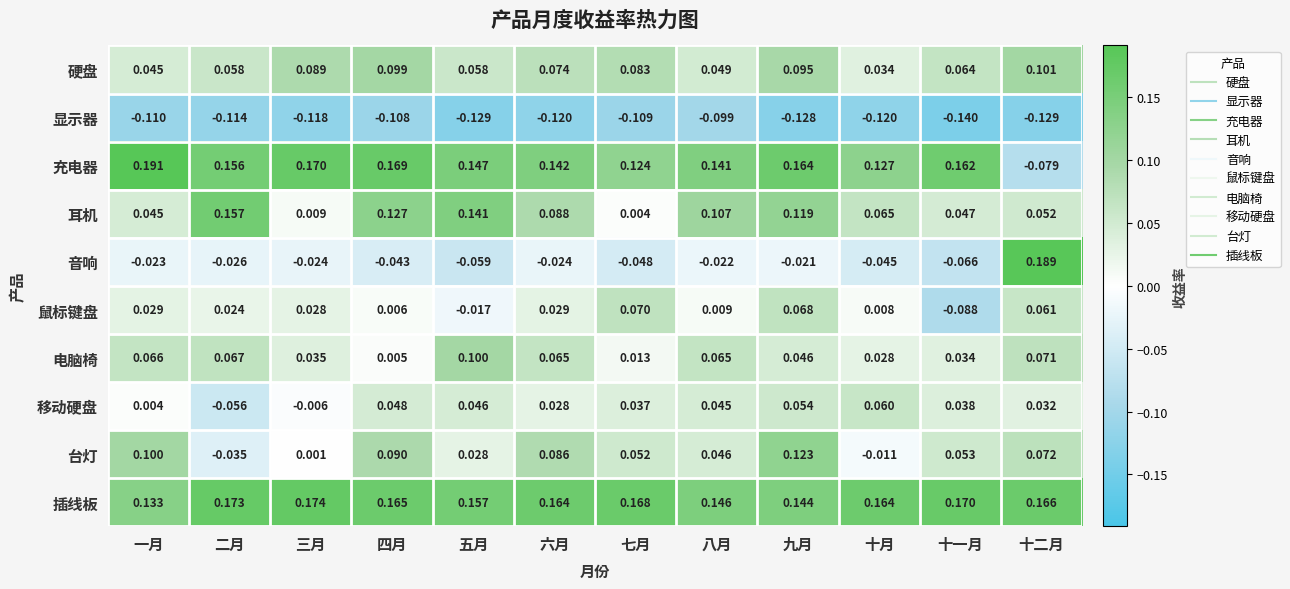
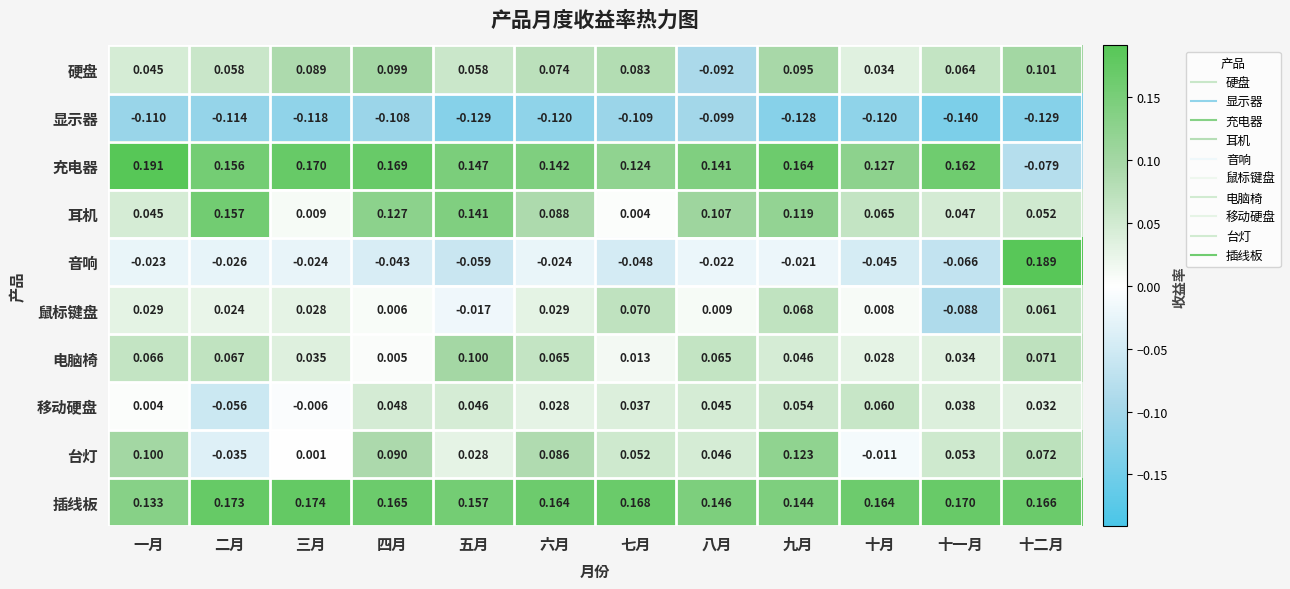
硬盘, 八月: 0.049 -> -0.092
